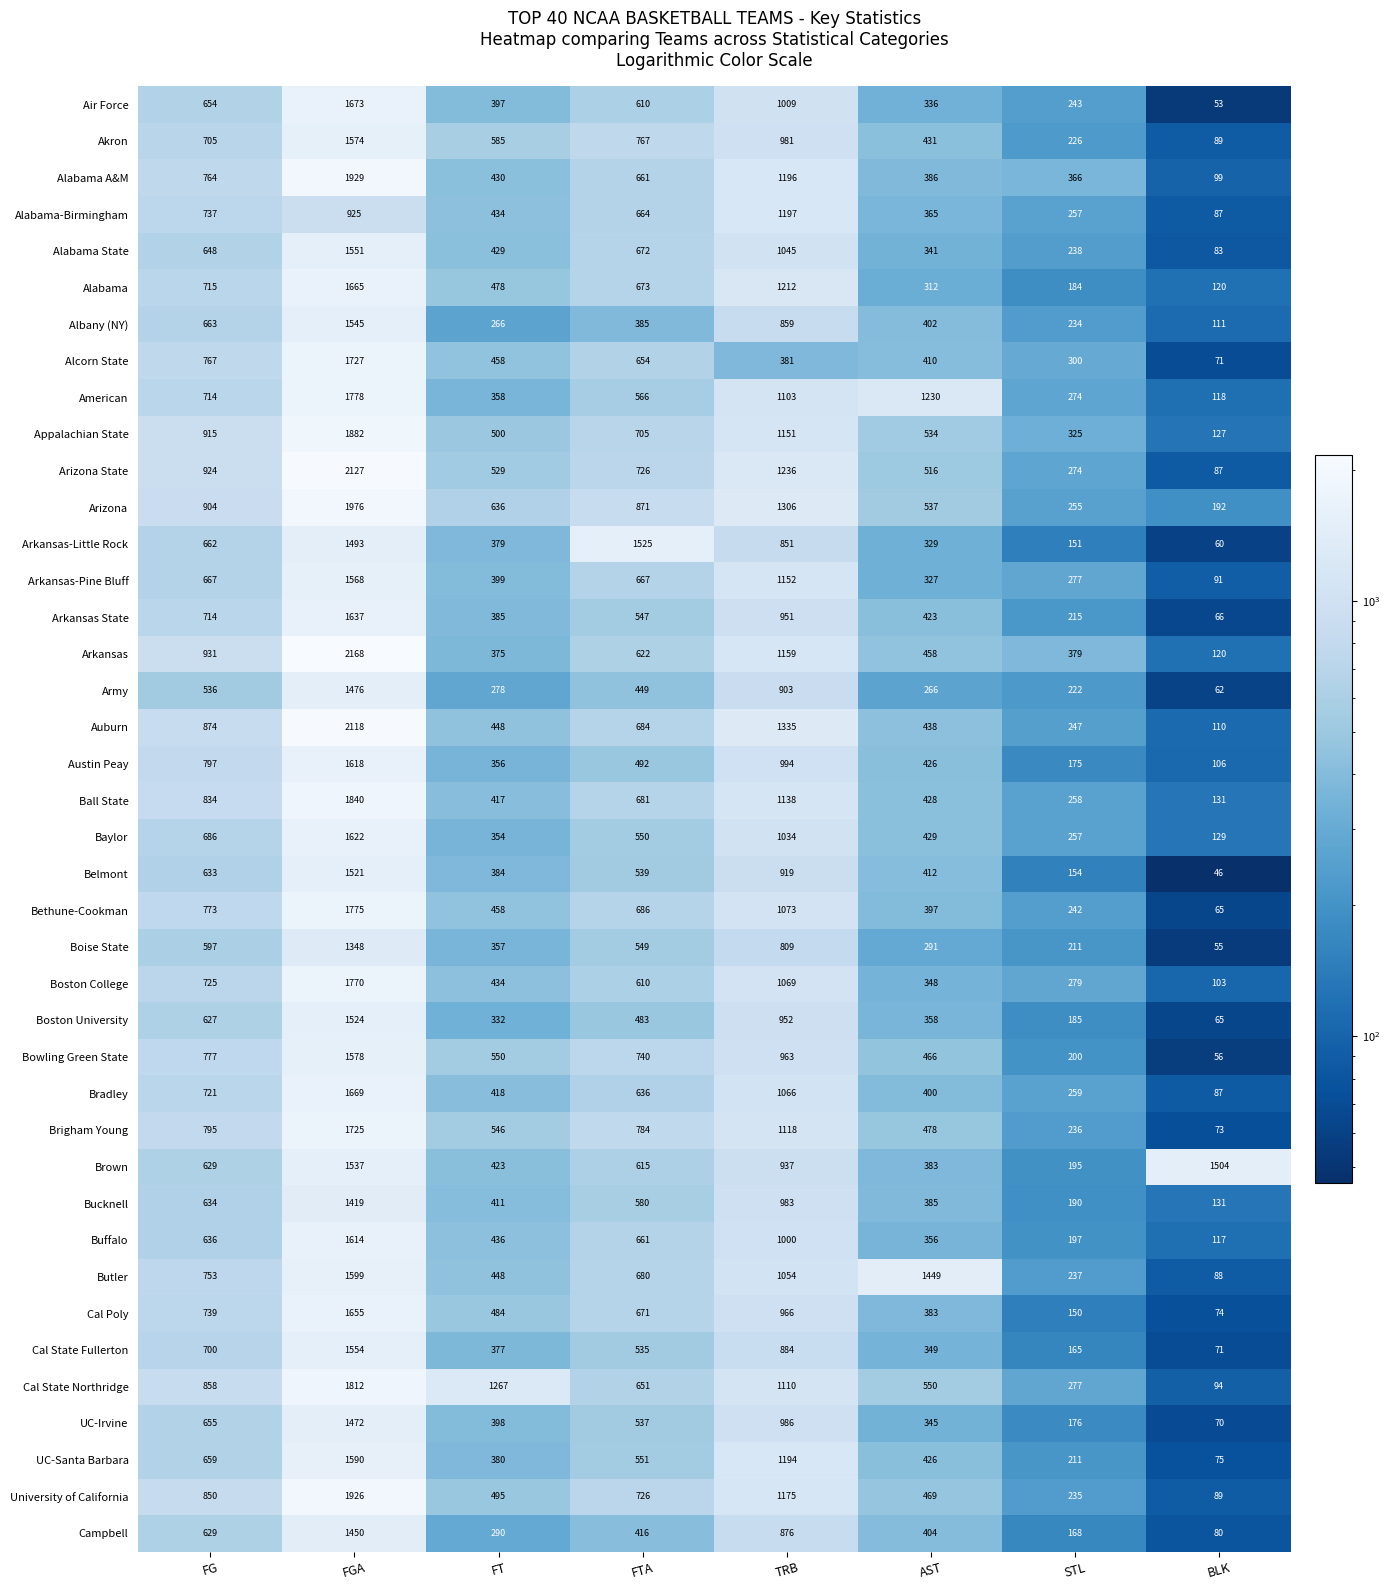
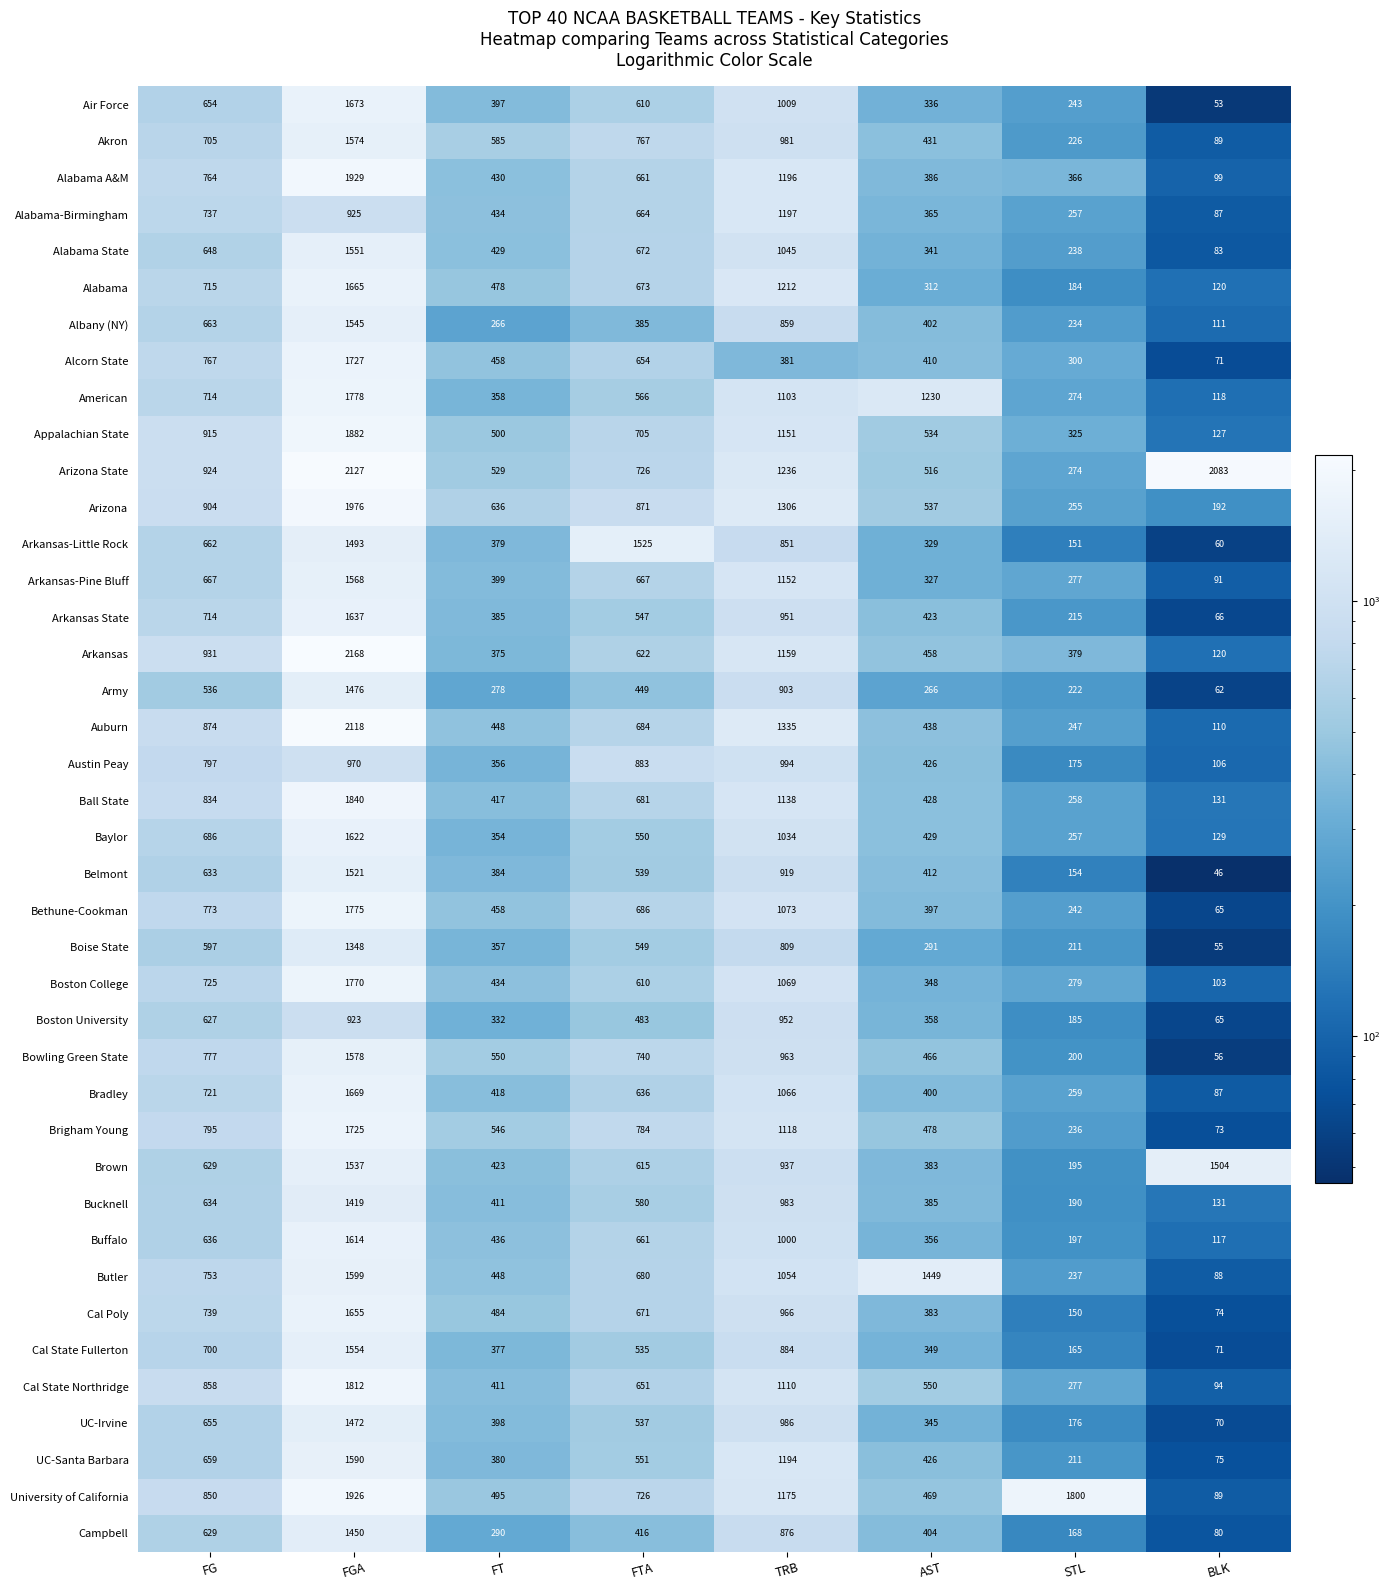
Arizona State, BLK: 87 -> 2083
Austin Peay, FGA: 1618 -> 970
Austin Peay, FTA: 492 -> 883
Boston University, FGA: 1524 -> 923
Cal State Northridge, FT: 1267 -> 411
University of California, STL: 235 -> 1800
